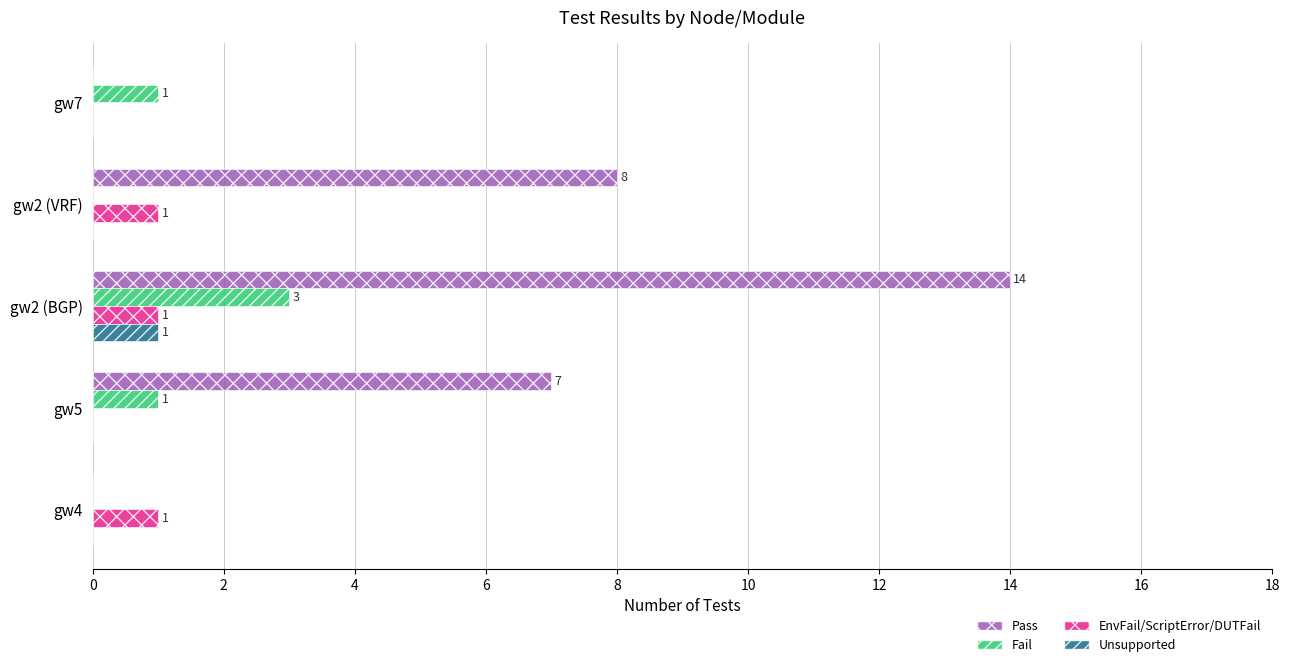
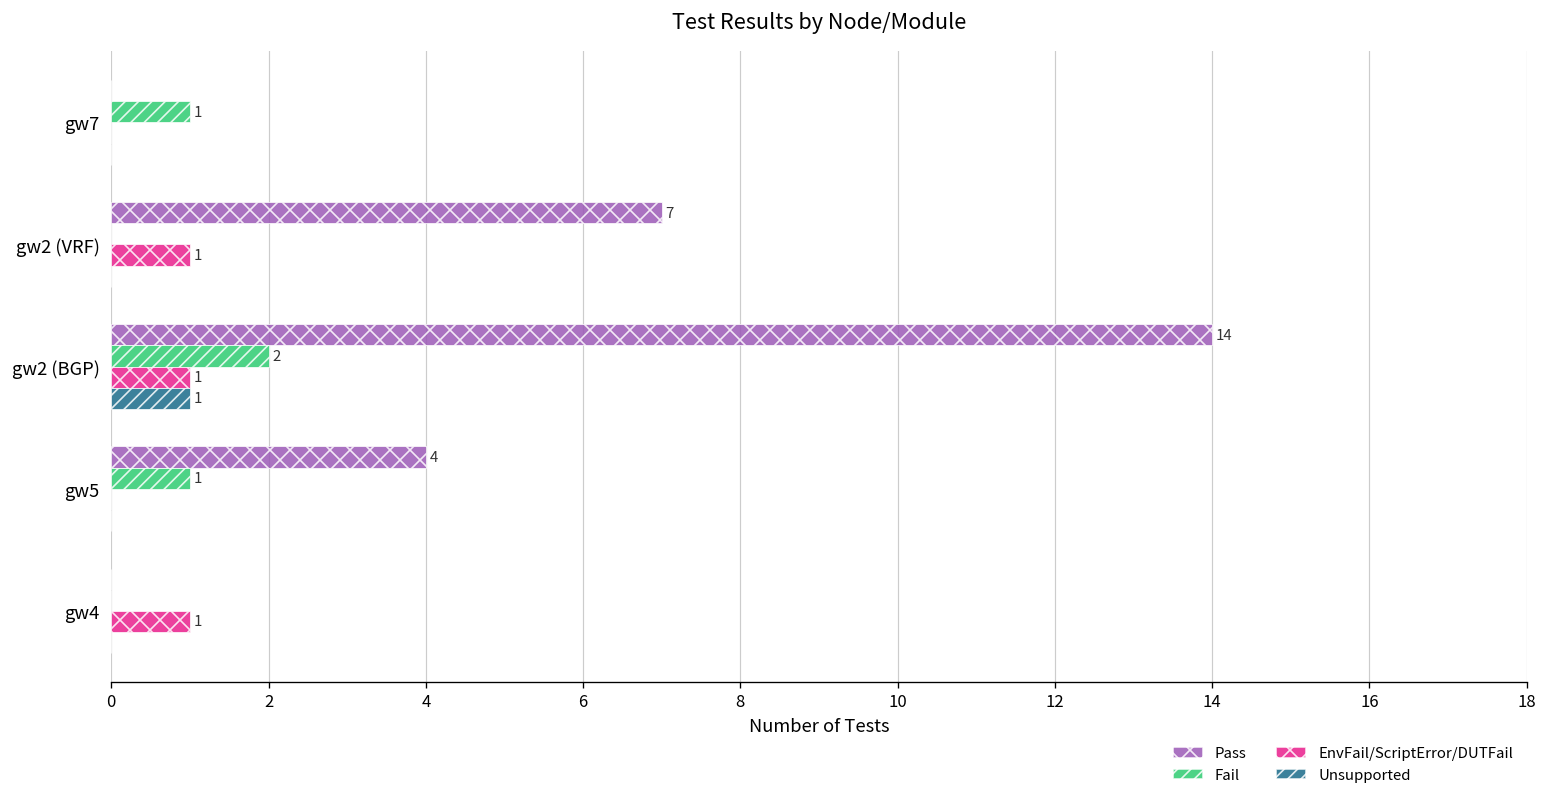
Pass, gw2 (VRF): 8 -> 7
Fail, gw2 (BGP): 3 -> 2
Pass, gw5: 7 -> 4
